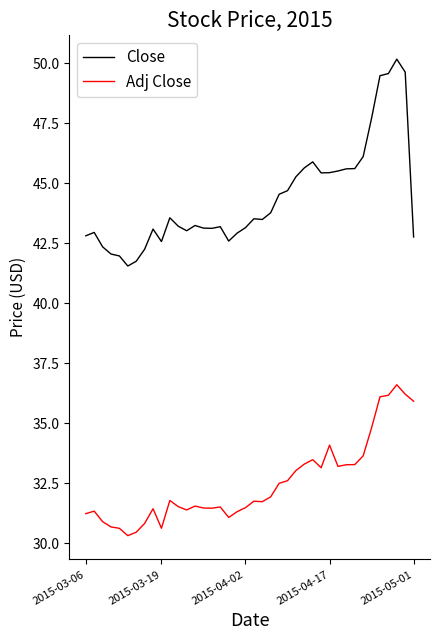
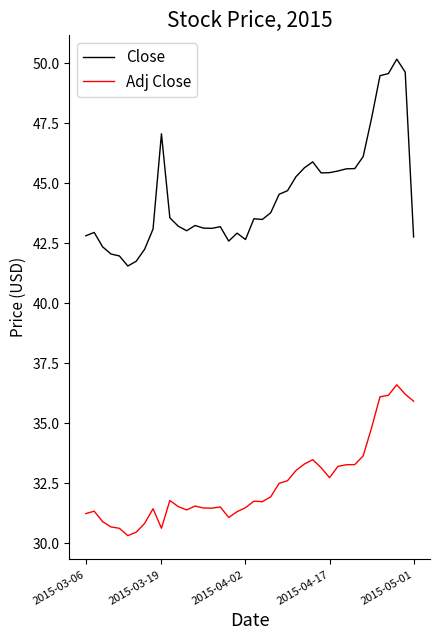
Close, 2015-03-19: 42.6 -> 47.1
Close, 2015-04-02: 43.2 -> 42.7
Adj Close, 2015-04-17: 34.1 -> 32.7
